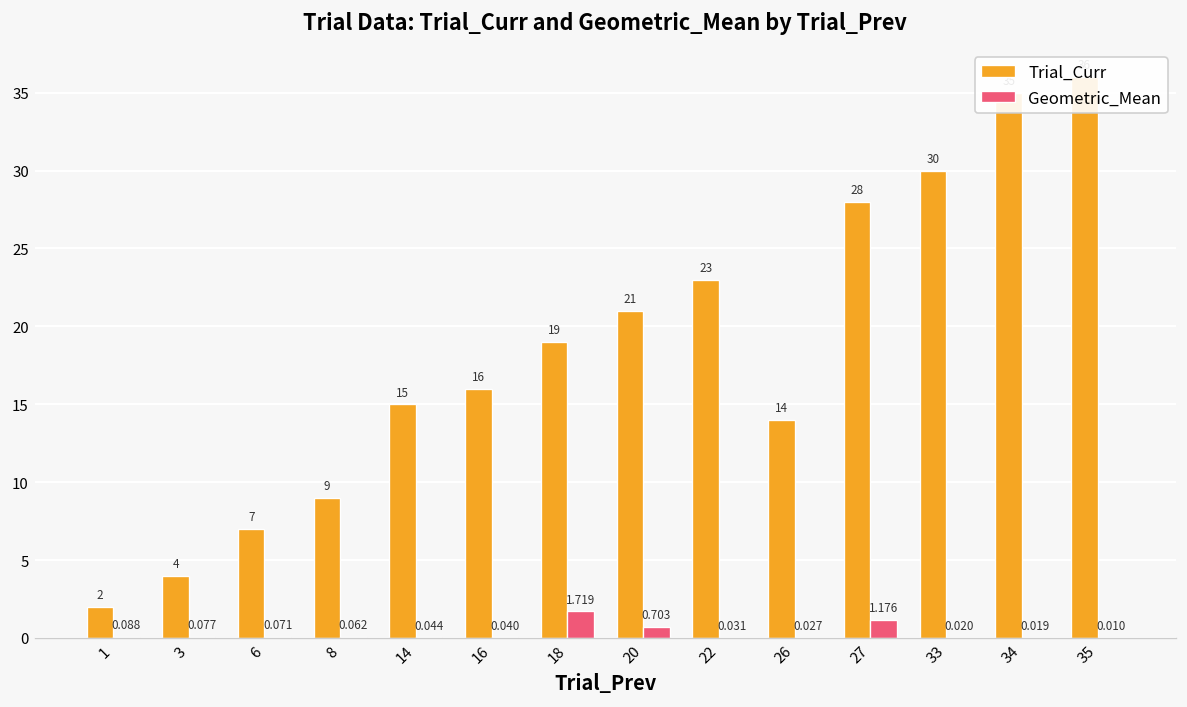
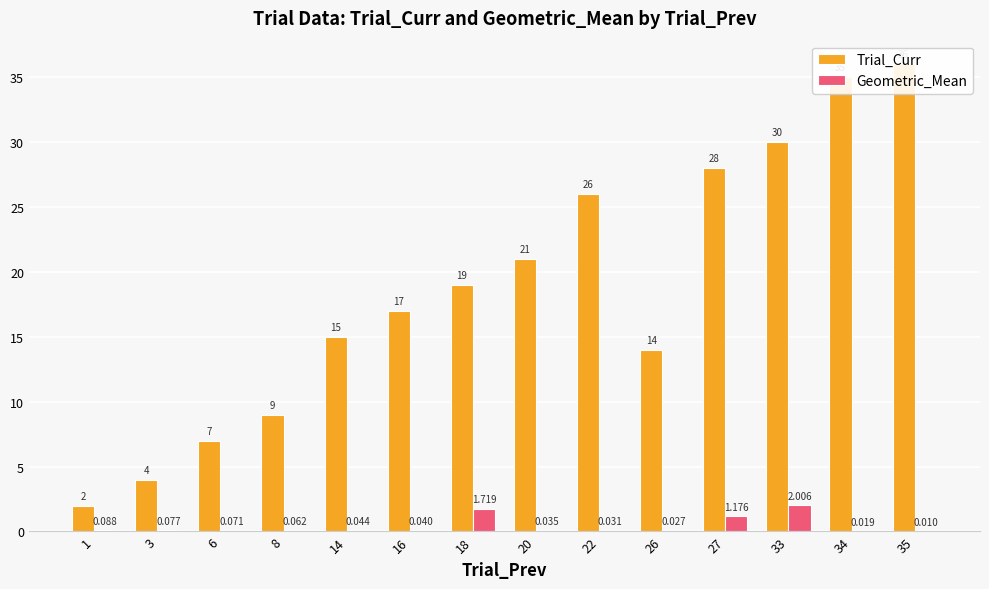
Trial_Curr, 16: 16 -> 17
Geometric_Mean, 20: 0.703 -> 0.035
Trial_Curr, 22: 23 -> 26
Geometric_Mean, 33: 0.020 -> 2.006
